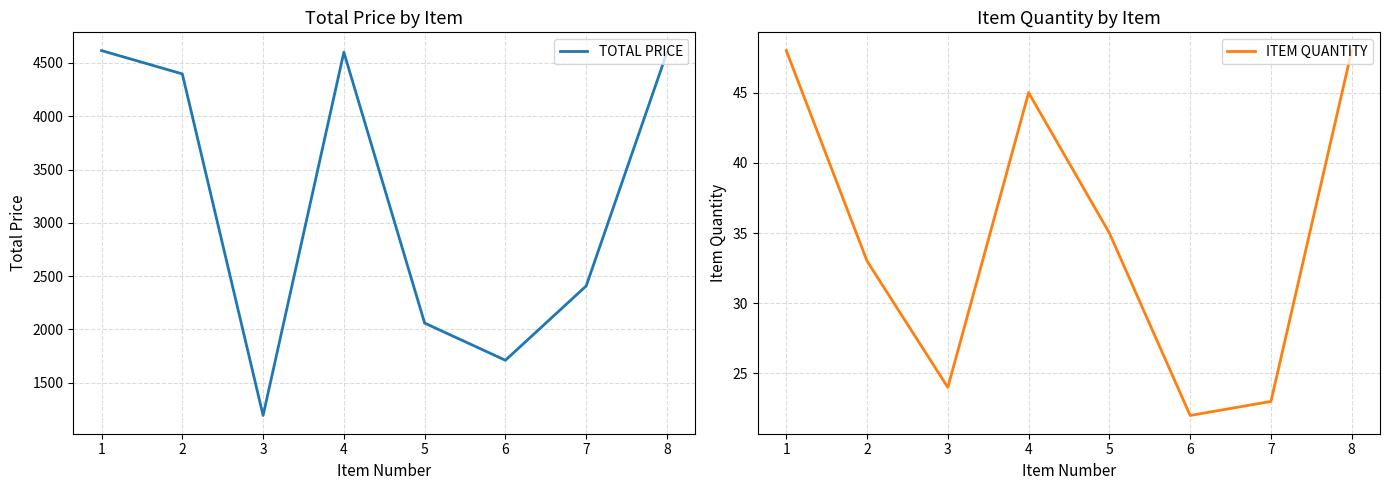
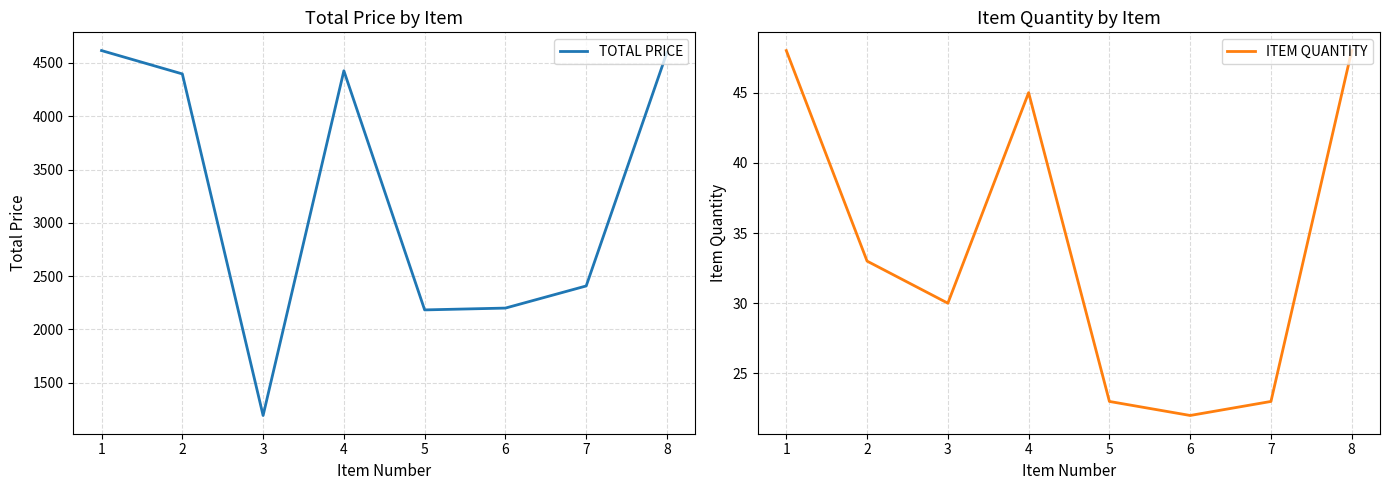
Total Price by Item, 4: 4600 -> 4430
Total Price by Item, 5: 2060 -> 2180
Total Price by Item, 6: 1710 -> 2200
Item Quantity by Item, 3: 24 -> 30
Item Quantity by Item, 5: 35 -> 23
